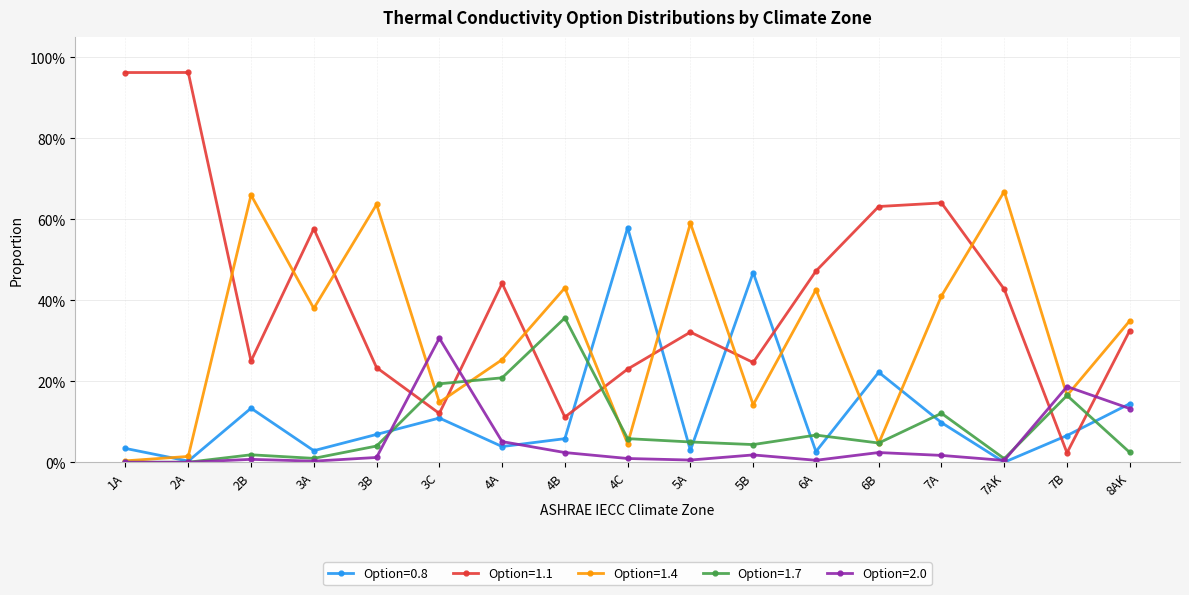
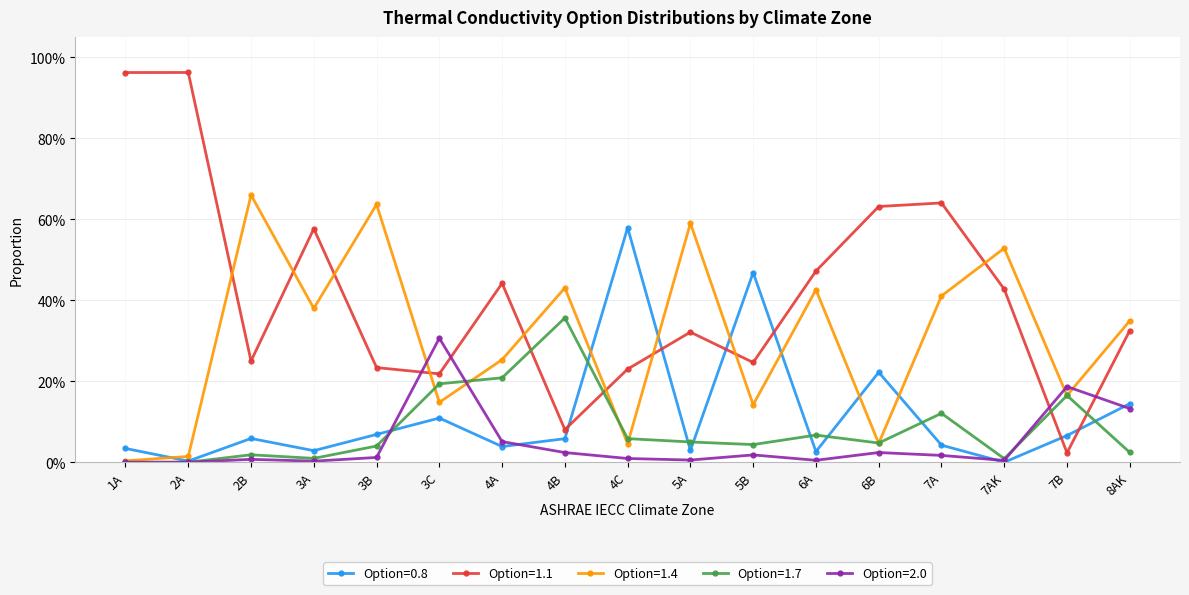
Option=0.8, 2B: 13% -> 6%
Option=1.1, 3C: 12% -> 22%
Option=1.1, 4B: 11% -> 8%
Option=0.8, 7A: 10% -> 4%
Option=1.4, 7AK: 67% -> 53%
